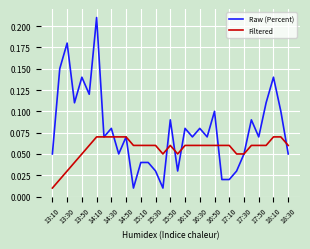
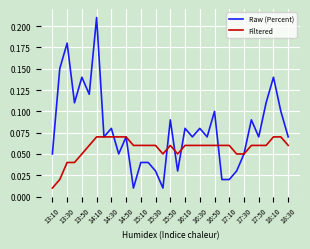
Filtered, 13:30: 0.03 -> 0.04
Raw (Percent), 18:30: 0.05 -> 0.07
